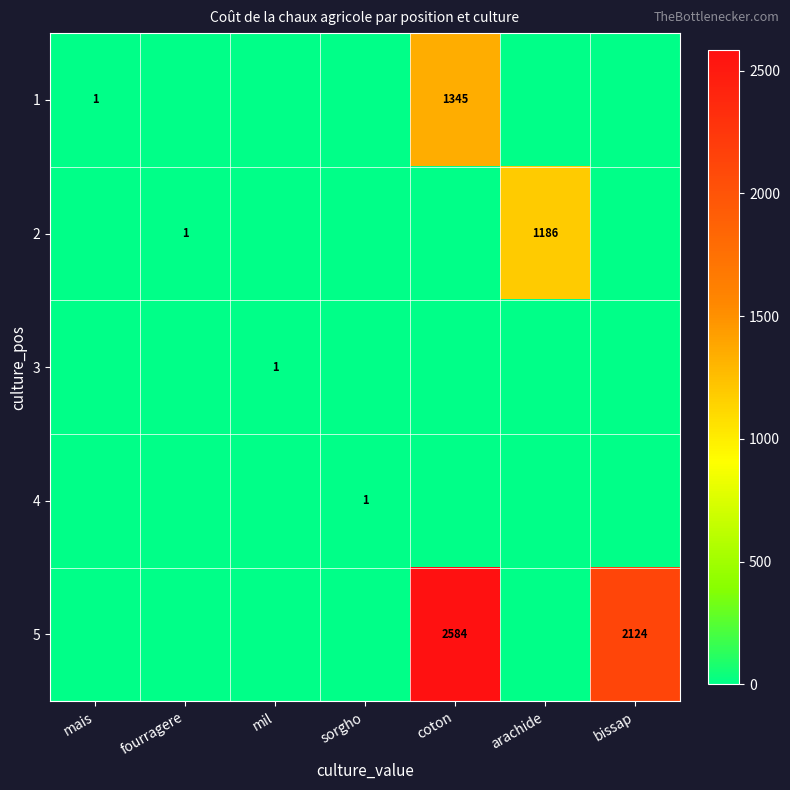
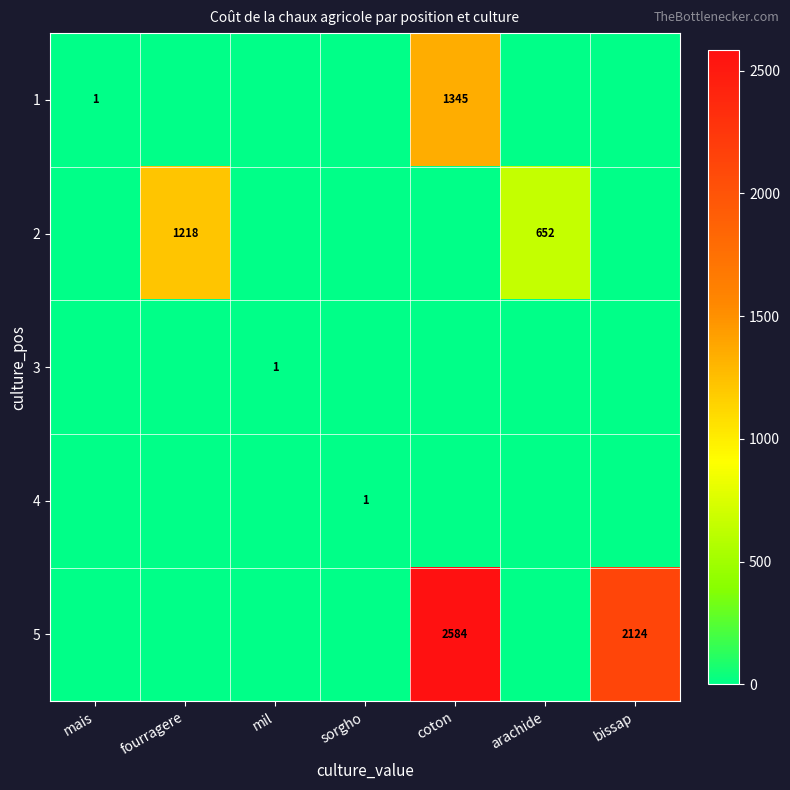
2, fourragere: 1 -> 1218
2, arachide: 1186 -> 652
